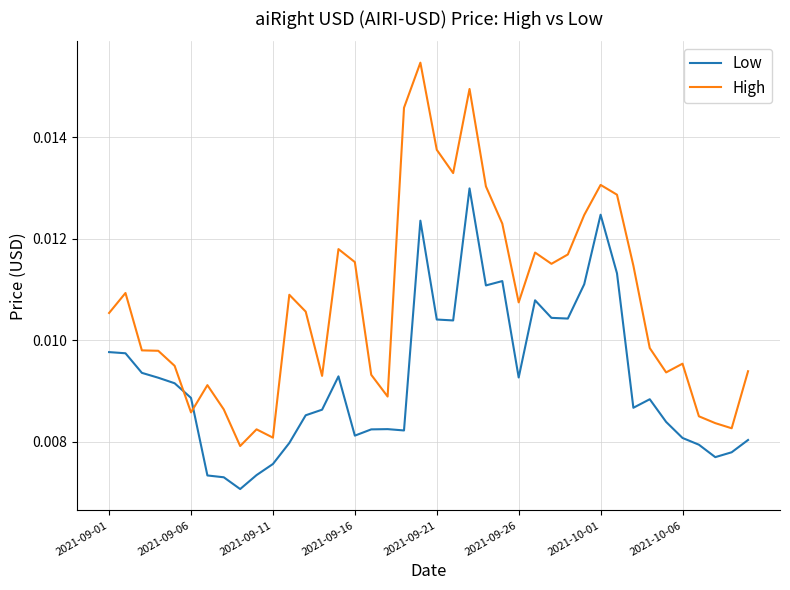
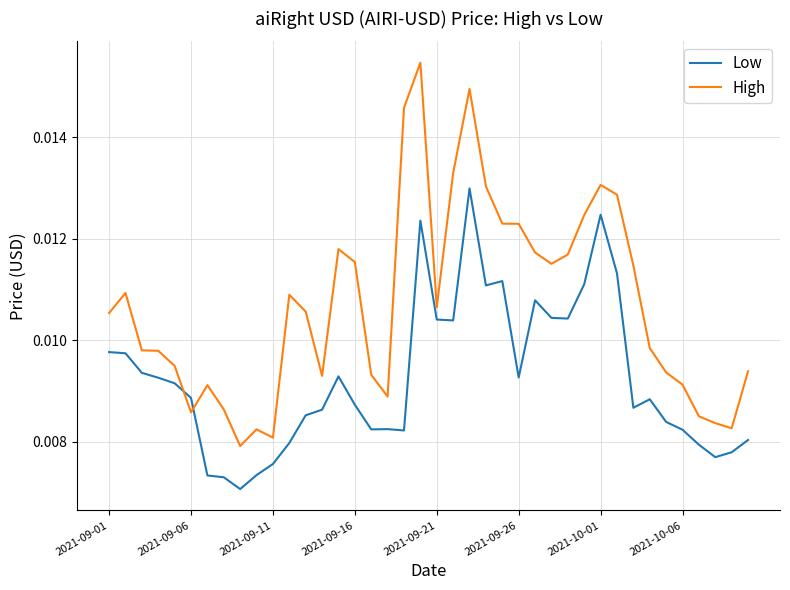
Low, 2021-09-16: 0.0081 -> 0.0087
High, 2021-09-21: 0.0137 -> 0.0106
High, 2021-09-26: 0.0107 -> 0.0123
Low, 2021-10-06: 0.0081 -> 0.0082
High, 2021-10-06: 0.0095 -> 0.0091
